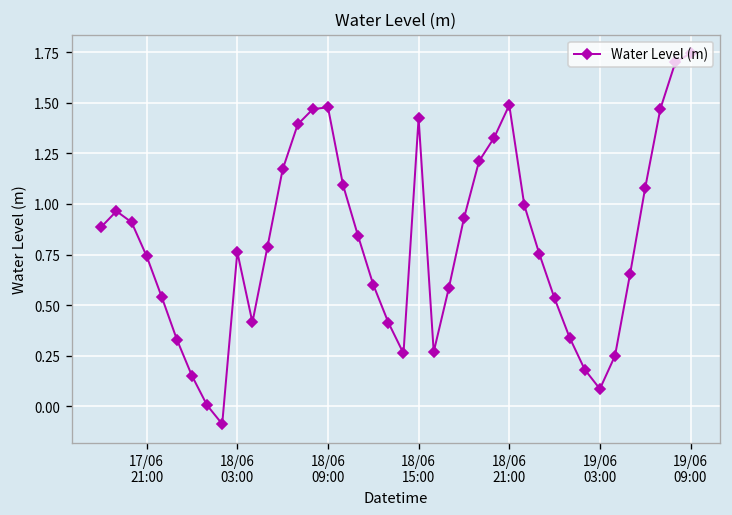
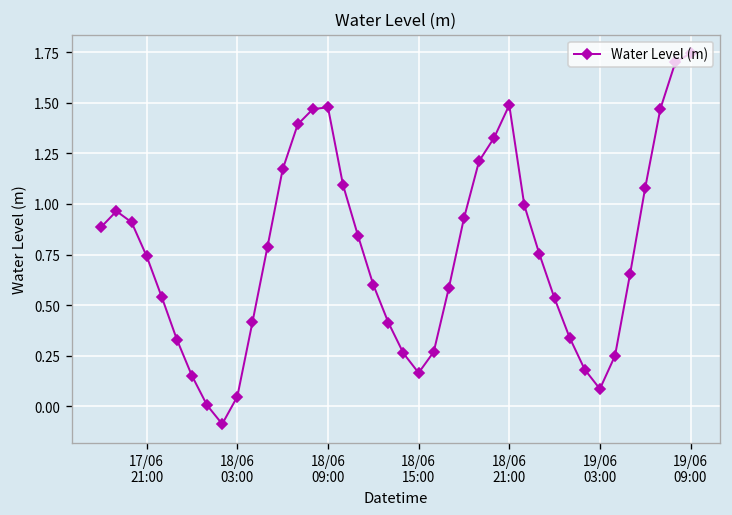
18/06 03:00: 0.76 -> 0.05
18/06 15:00: 1.42 -> 0.17
